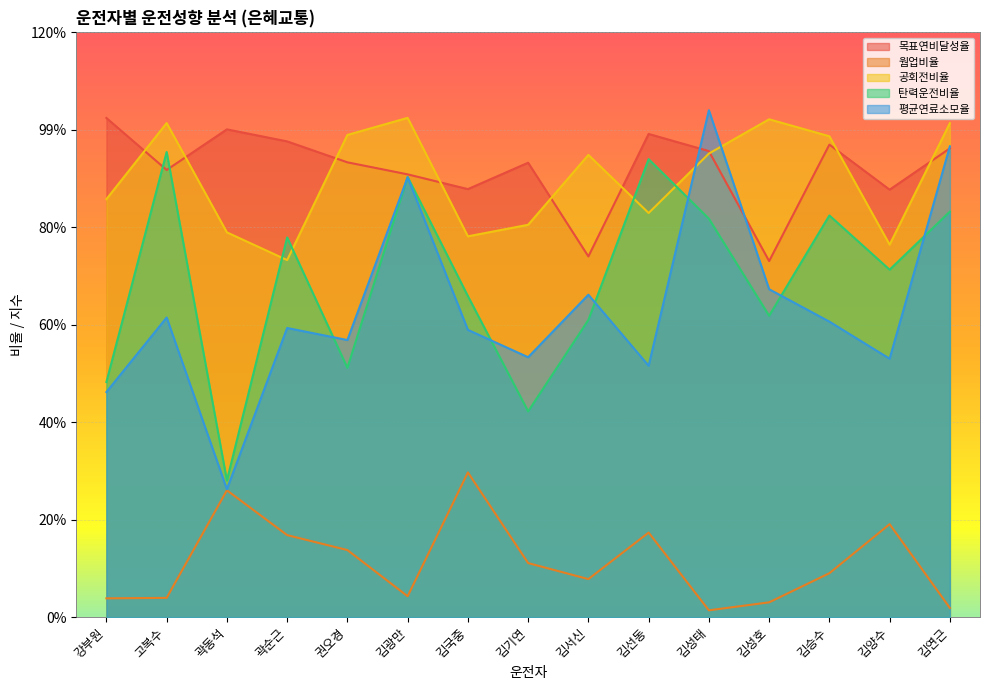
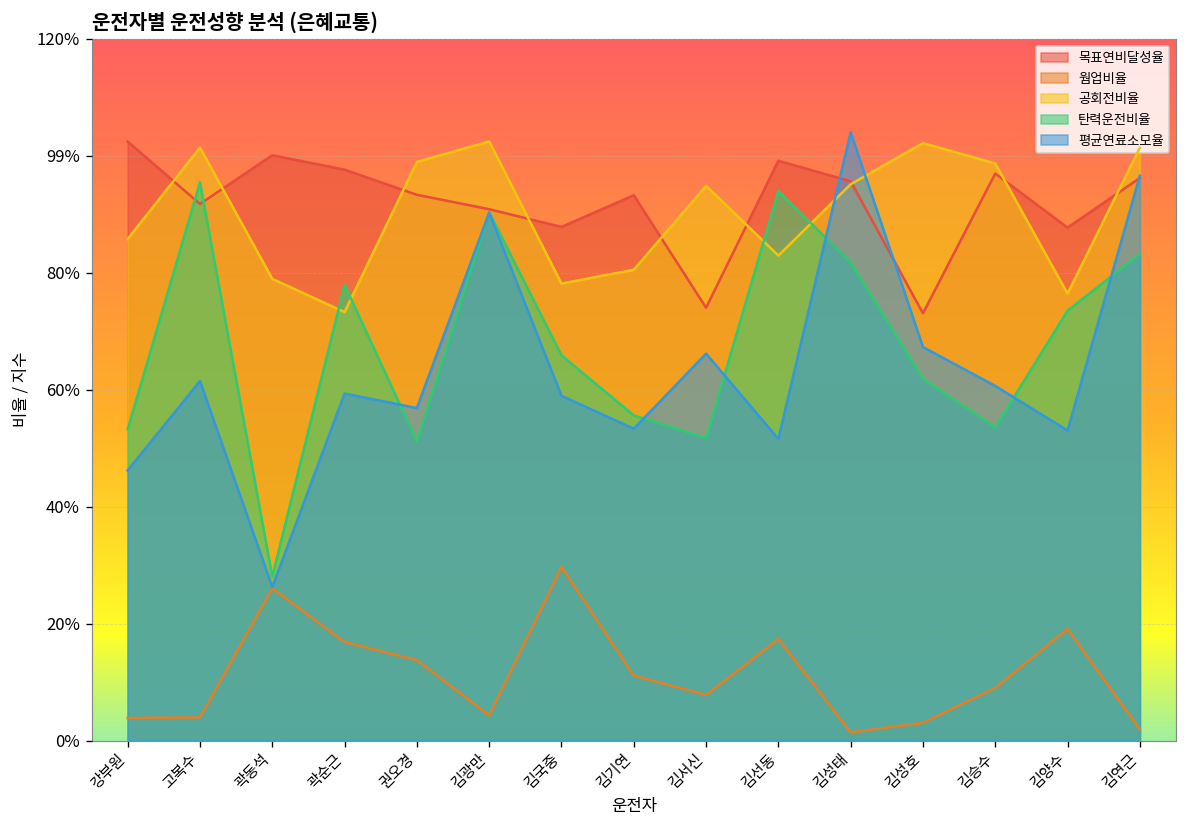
탄력운전비율, 강부원: 48% -> 53%
탄력운전비율, 김기연: 42% -> 56%
탄력운전비율, 김서신: 61% -> 52%
탄력운전비율, 김승수: 82% -> 54%
탄력운전비율, 김양수: 71% -> 74%
